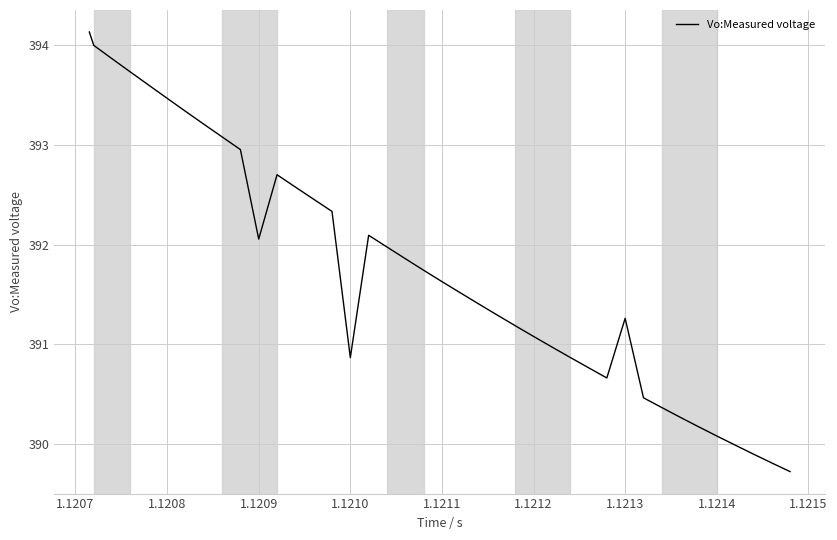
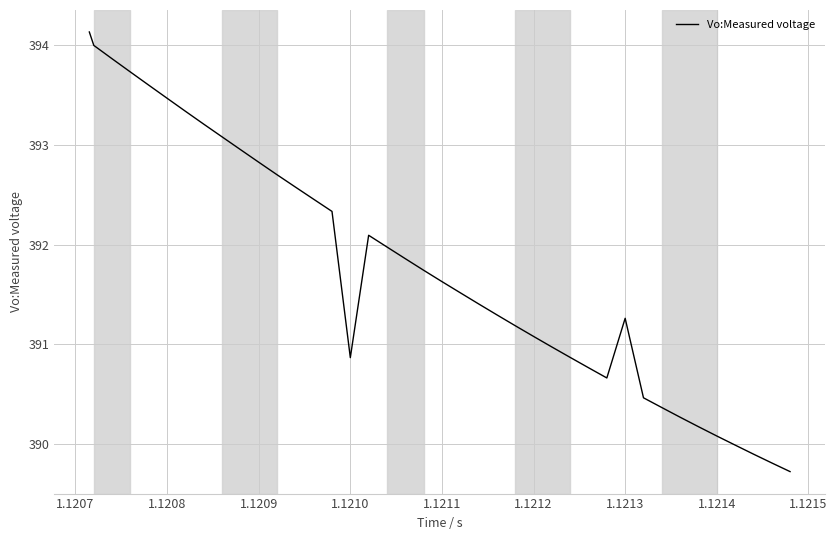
1.1209: 392.1 -> 392.8
